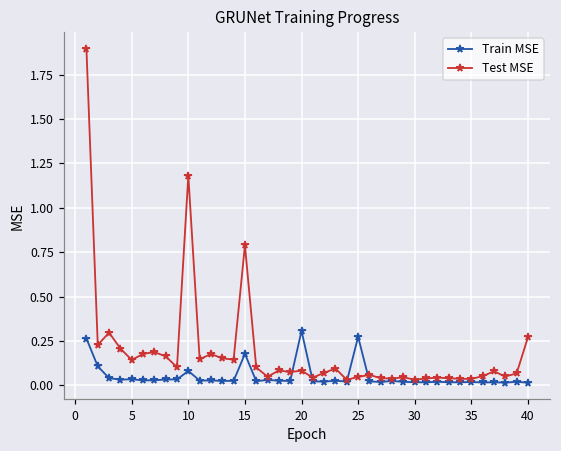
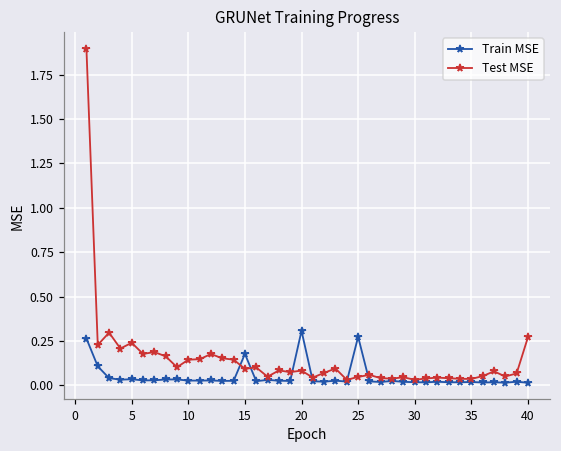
Test MSE, 5: 0.14 -> 0.24
Train MSE, 10: 0.08 -> 0.03
Test MSE, 10: 1.18 -> 0.14
Test MSE, 15: 0.79 -> 0.09
